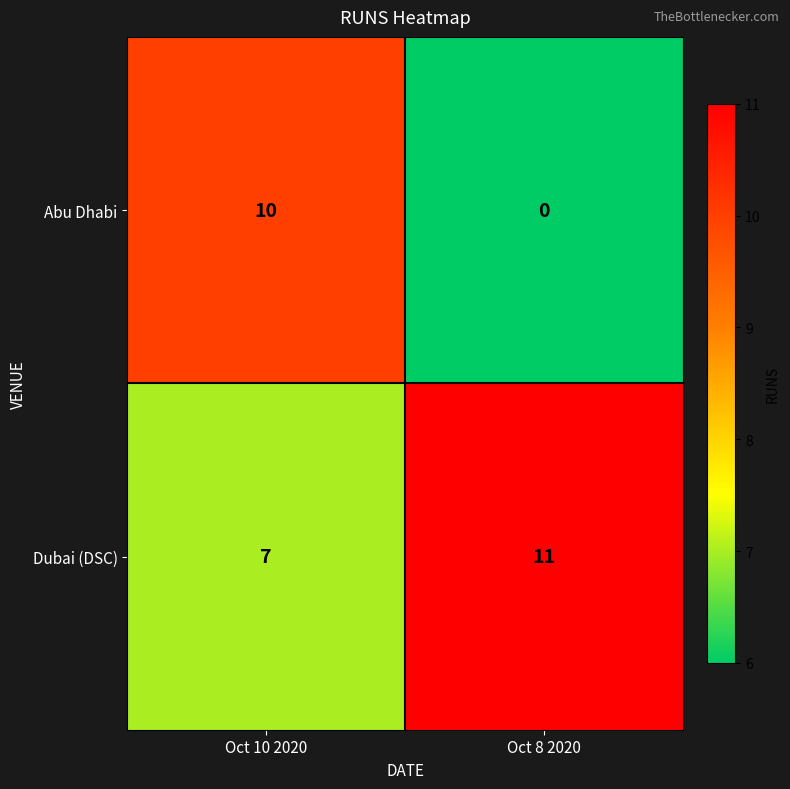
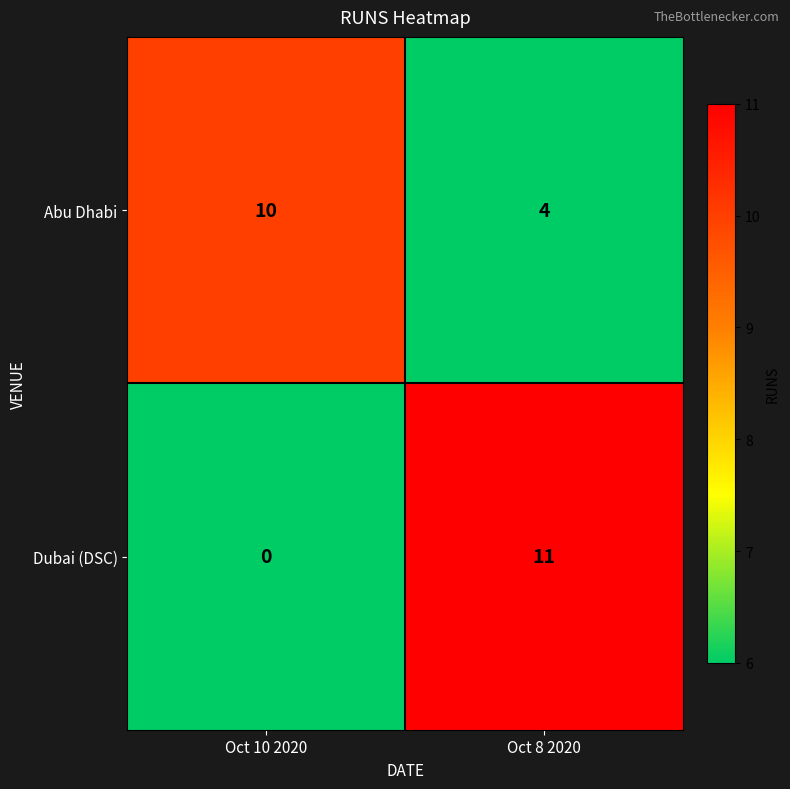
Abu Dhabi, Oct 8 2020: 0 -> 4
Dubai (DSC), Oct 10 2020: 7 -> 0
